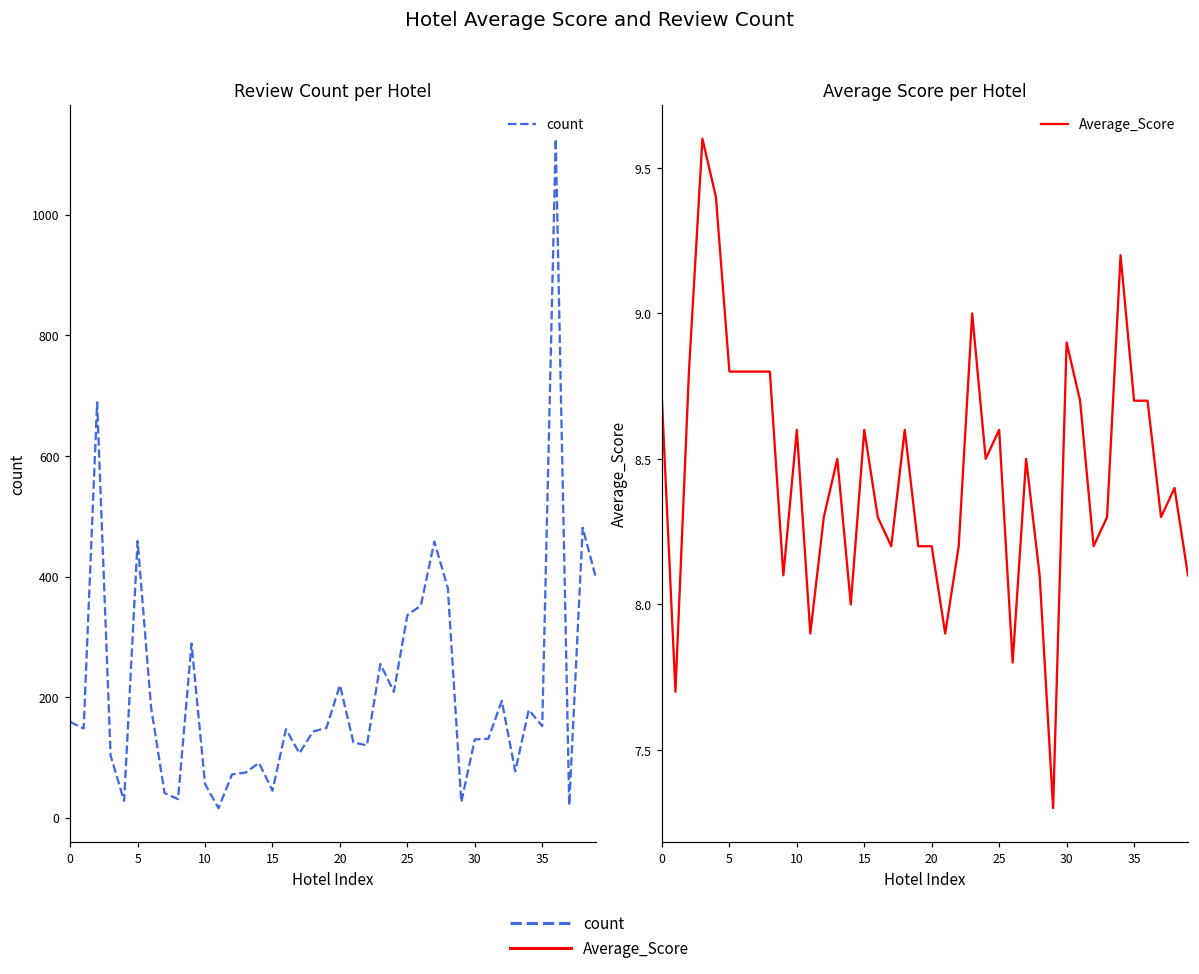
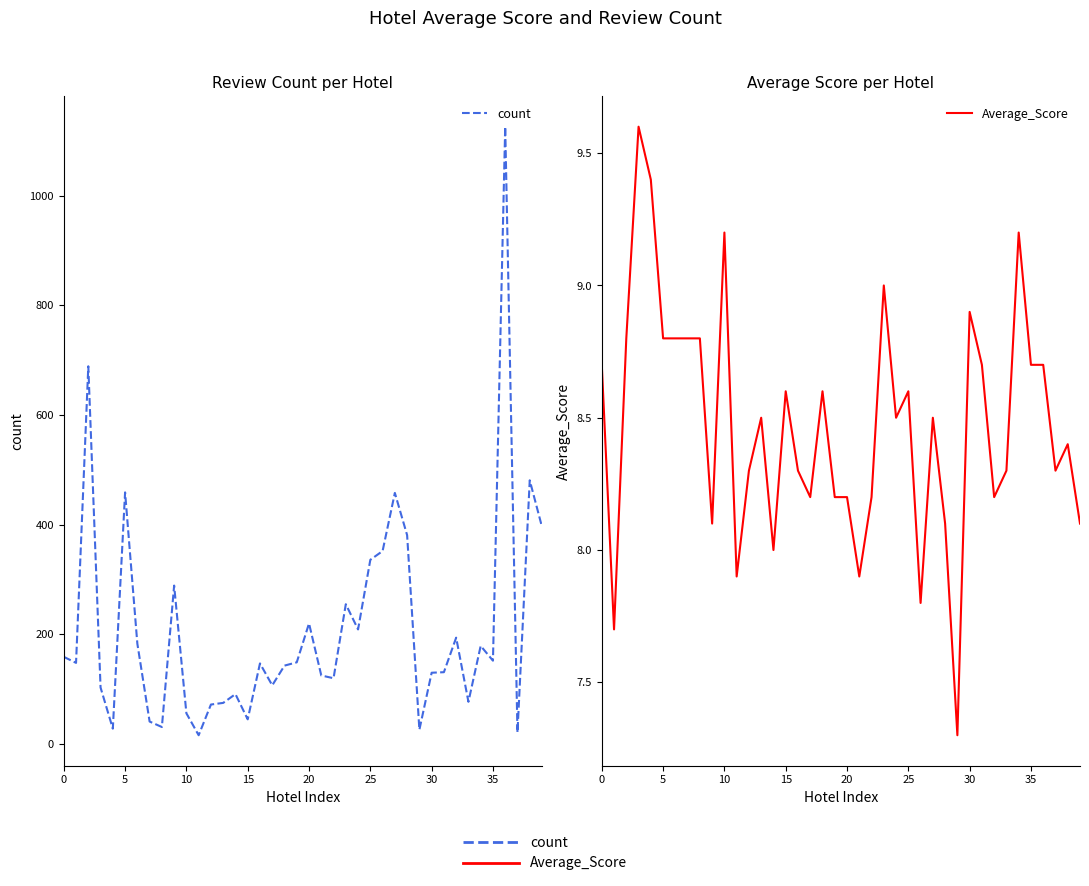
Average Score per Hotel, 10: 8.6 -> 9.2
